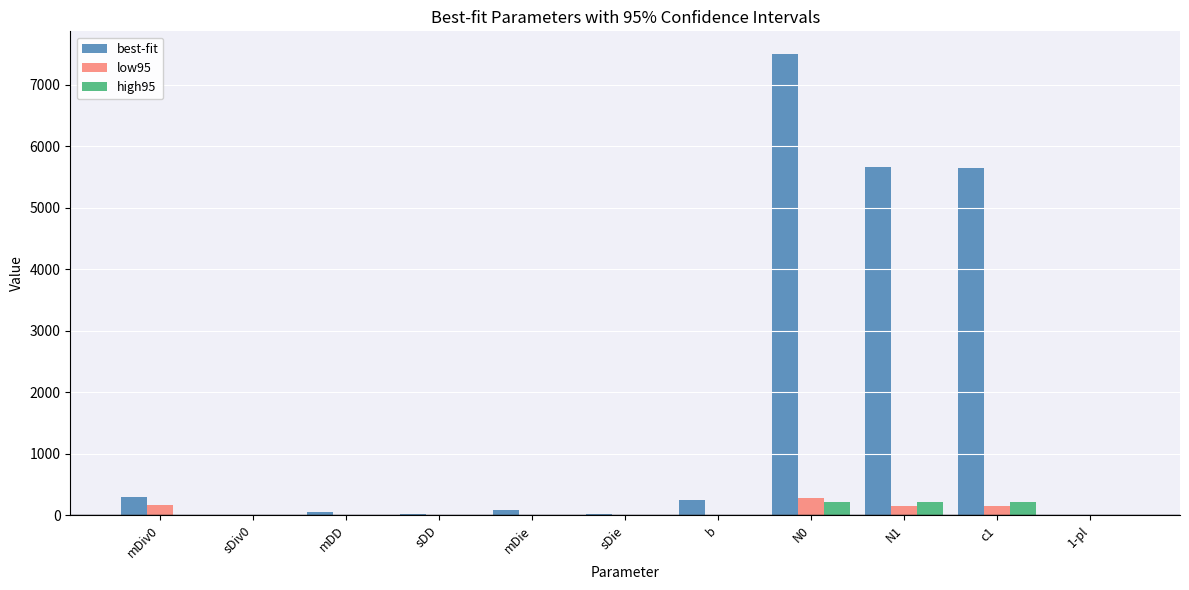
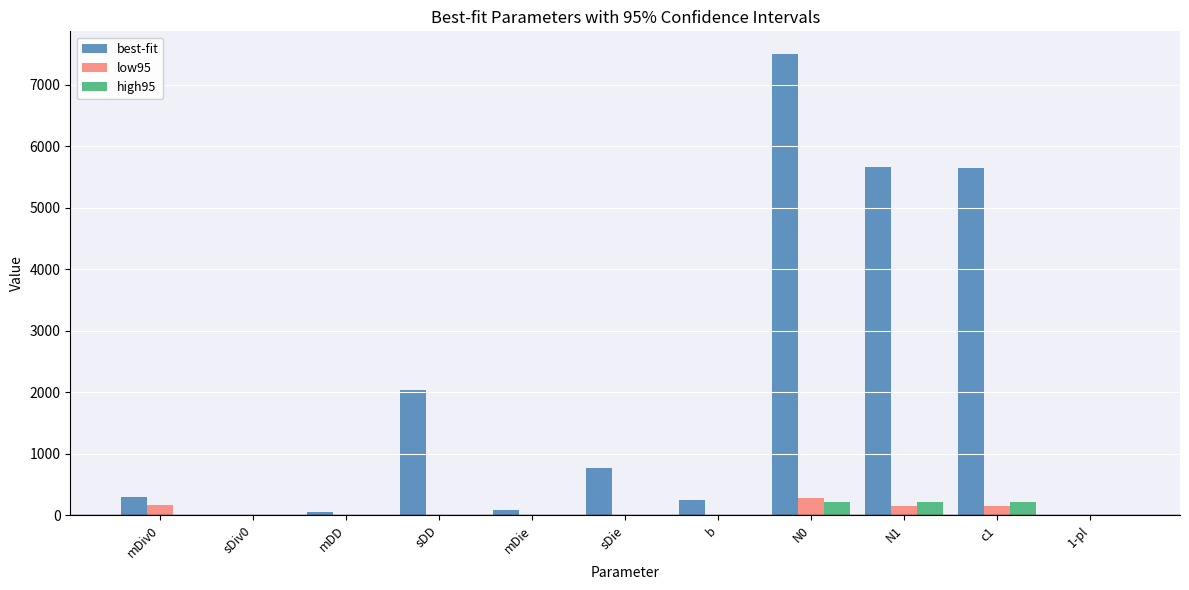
best-fit, sDD: 0 -> 2000
best-fit, sDie: 0 -> 800
